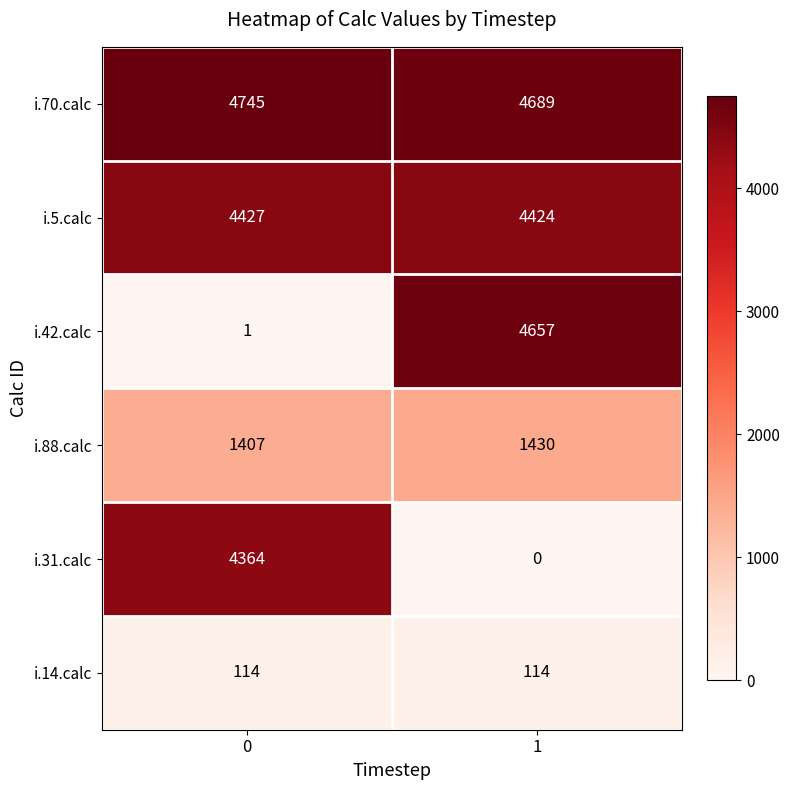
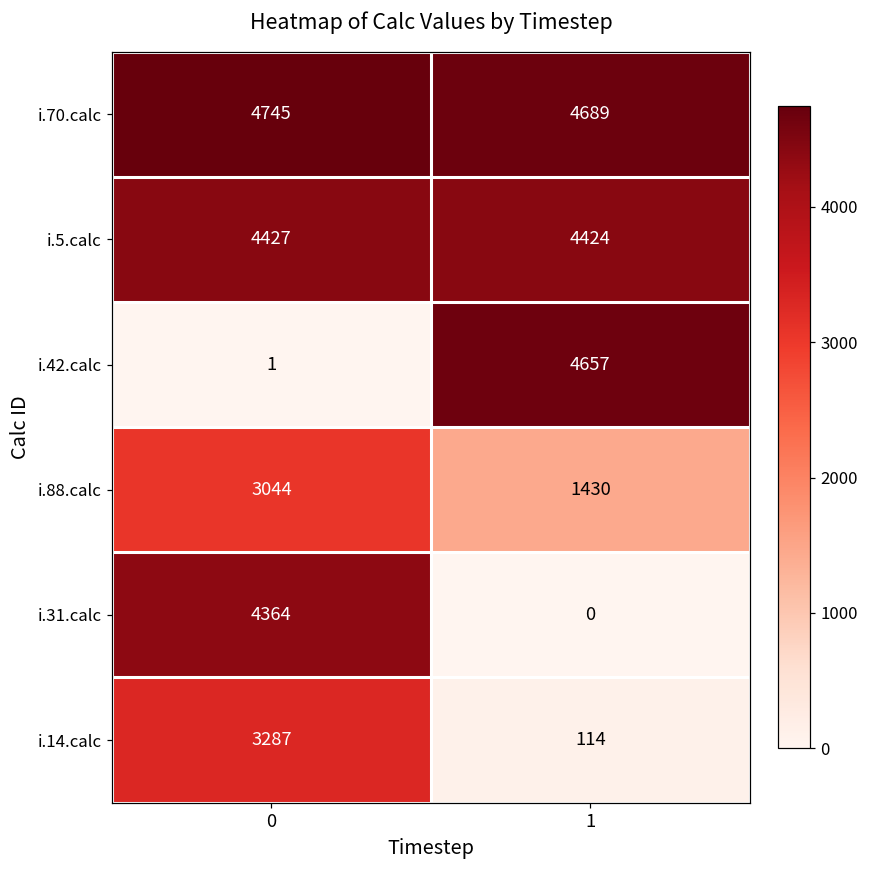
i.88.calc, 0: 1407 -> 3044
i.14.calc, 0: 114 -> 3287
